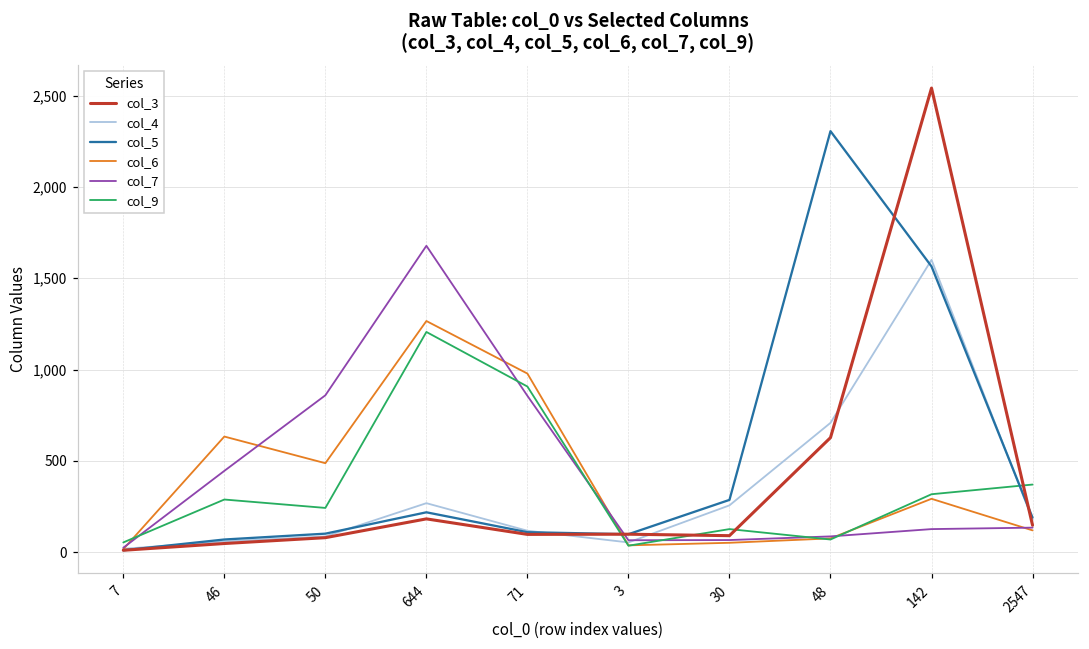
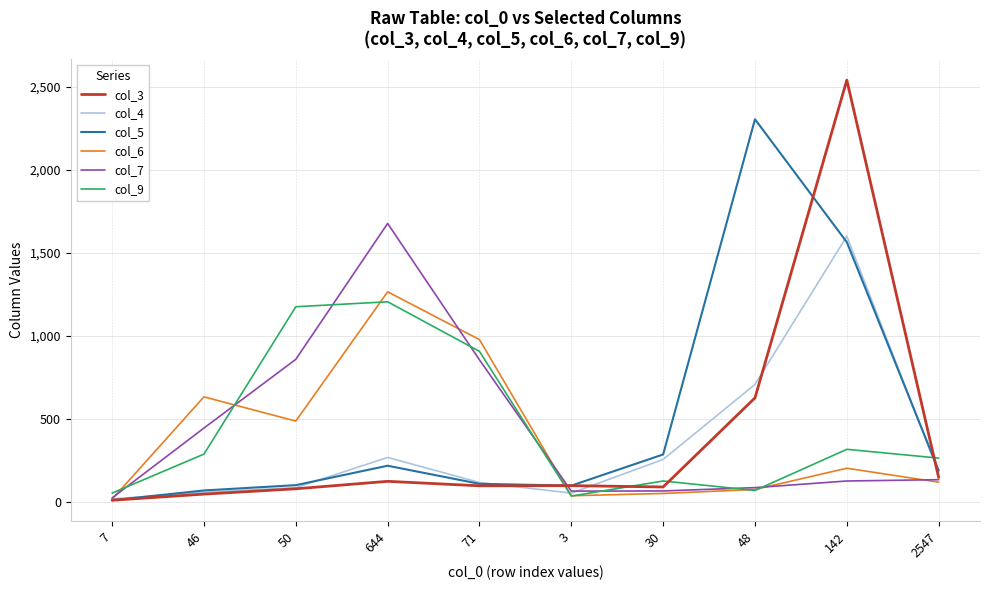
col_9, 50: 240 -> 1,180
col_3, 644: 180 -> 120
col_6, 142: 290 -> 200
col_9, 2547: 370 -> 260
